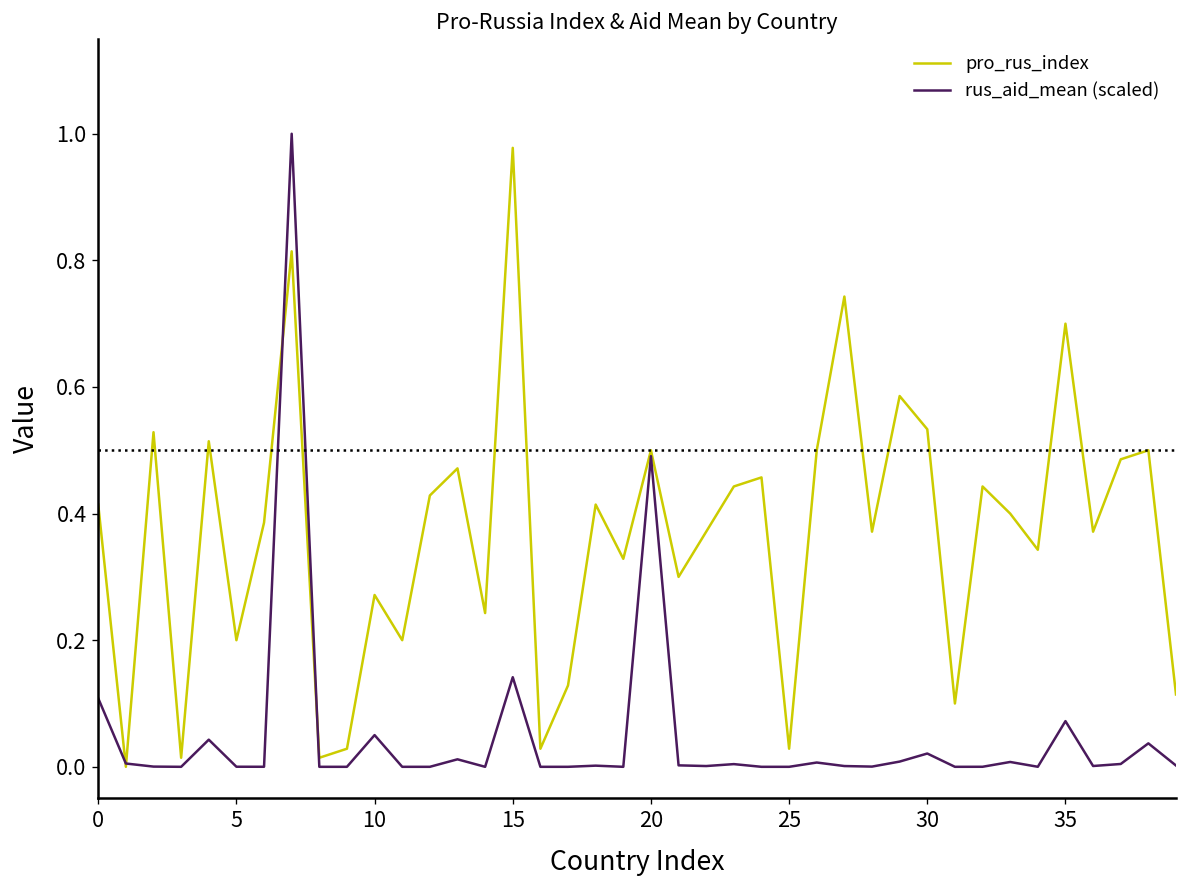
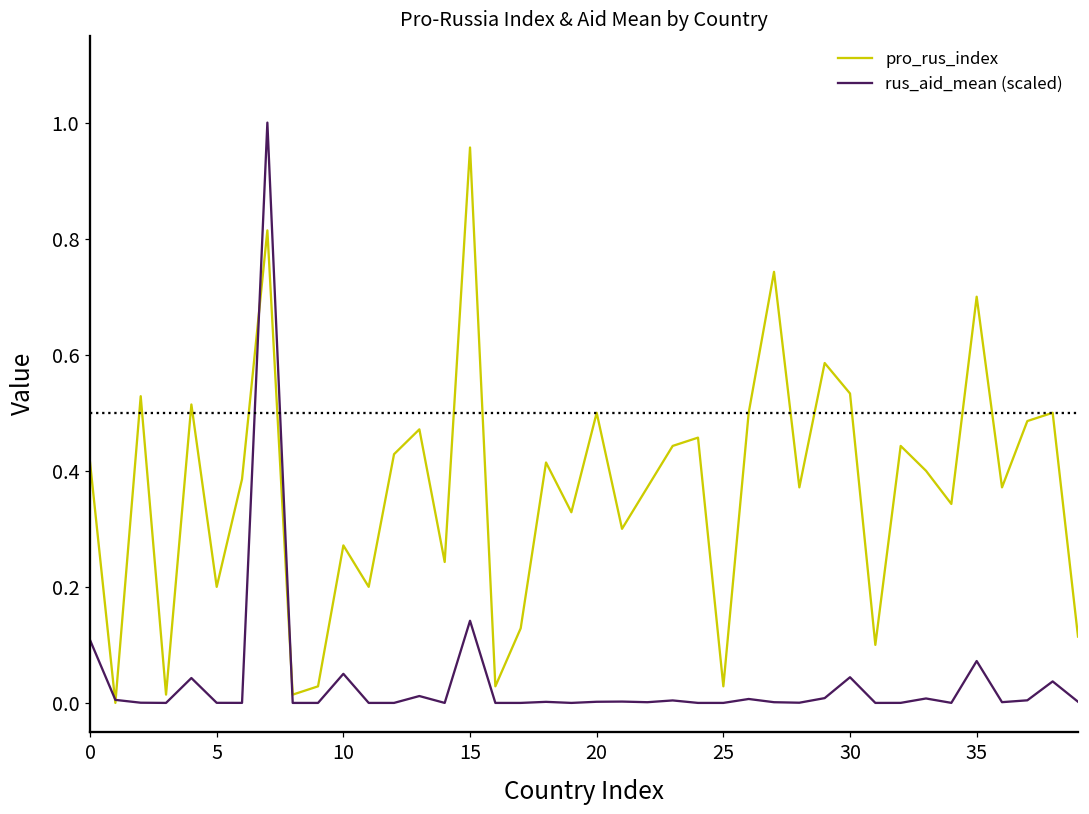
pro_rus_index, 15: 0.98 -> 0.96
rus_aid_mean (scaled), 20: 0.49 -> 0.00
rus_aid_mean (scaled), 30: 0.02 -> 0.04
